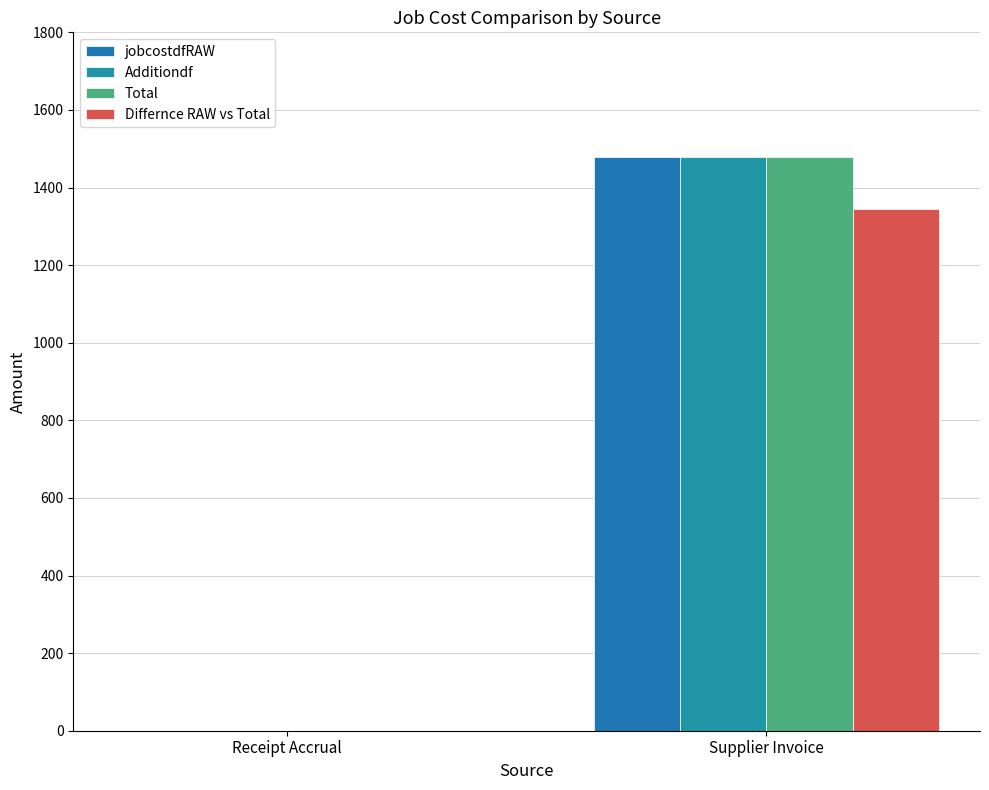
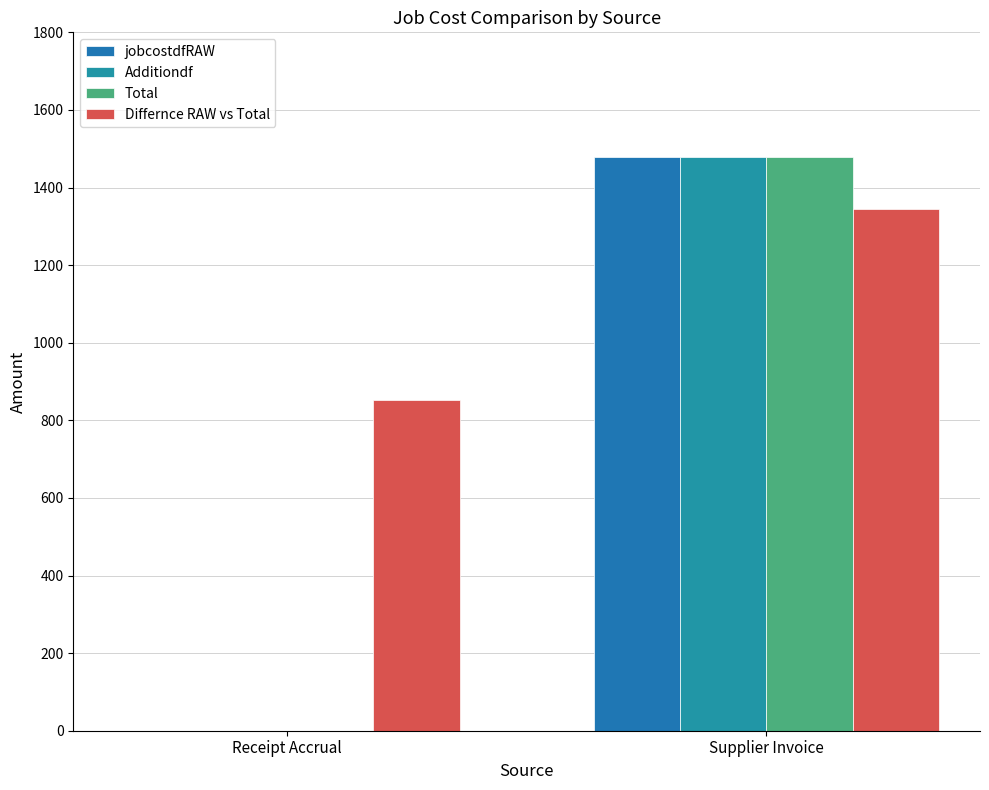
Differnce RAW vs Total, Receipt Accrual: 0 -> 850
